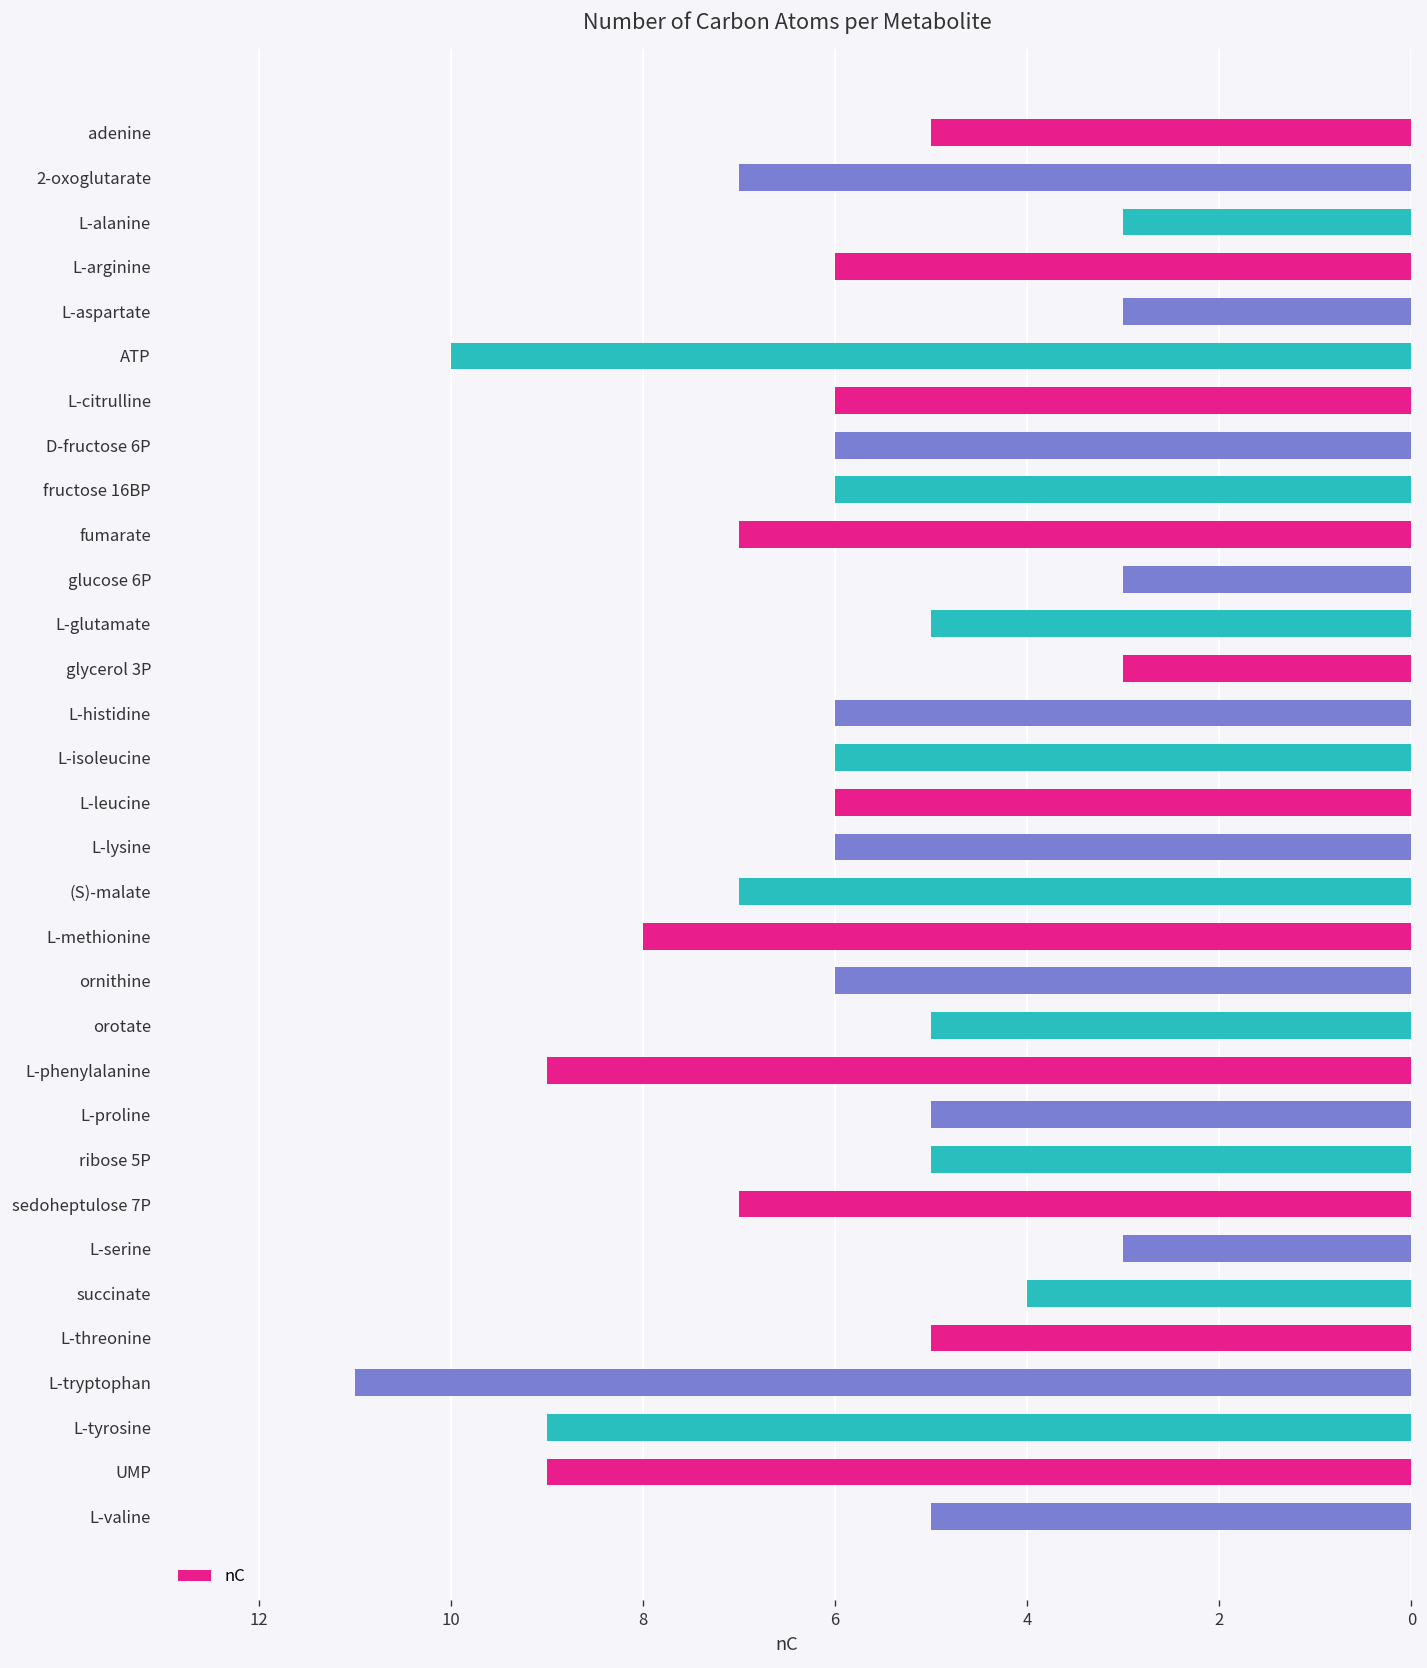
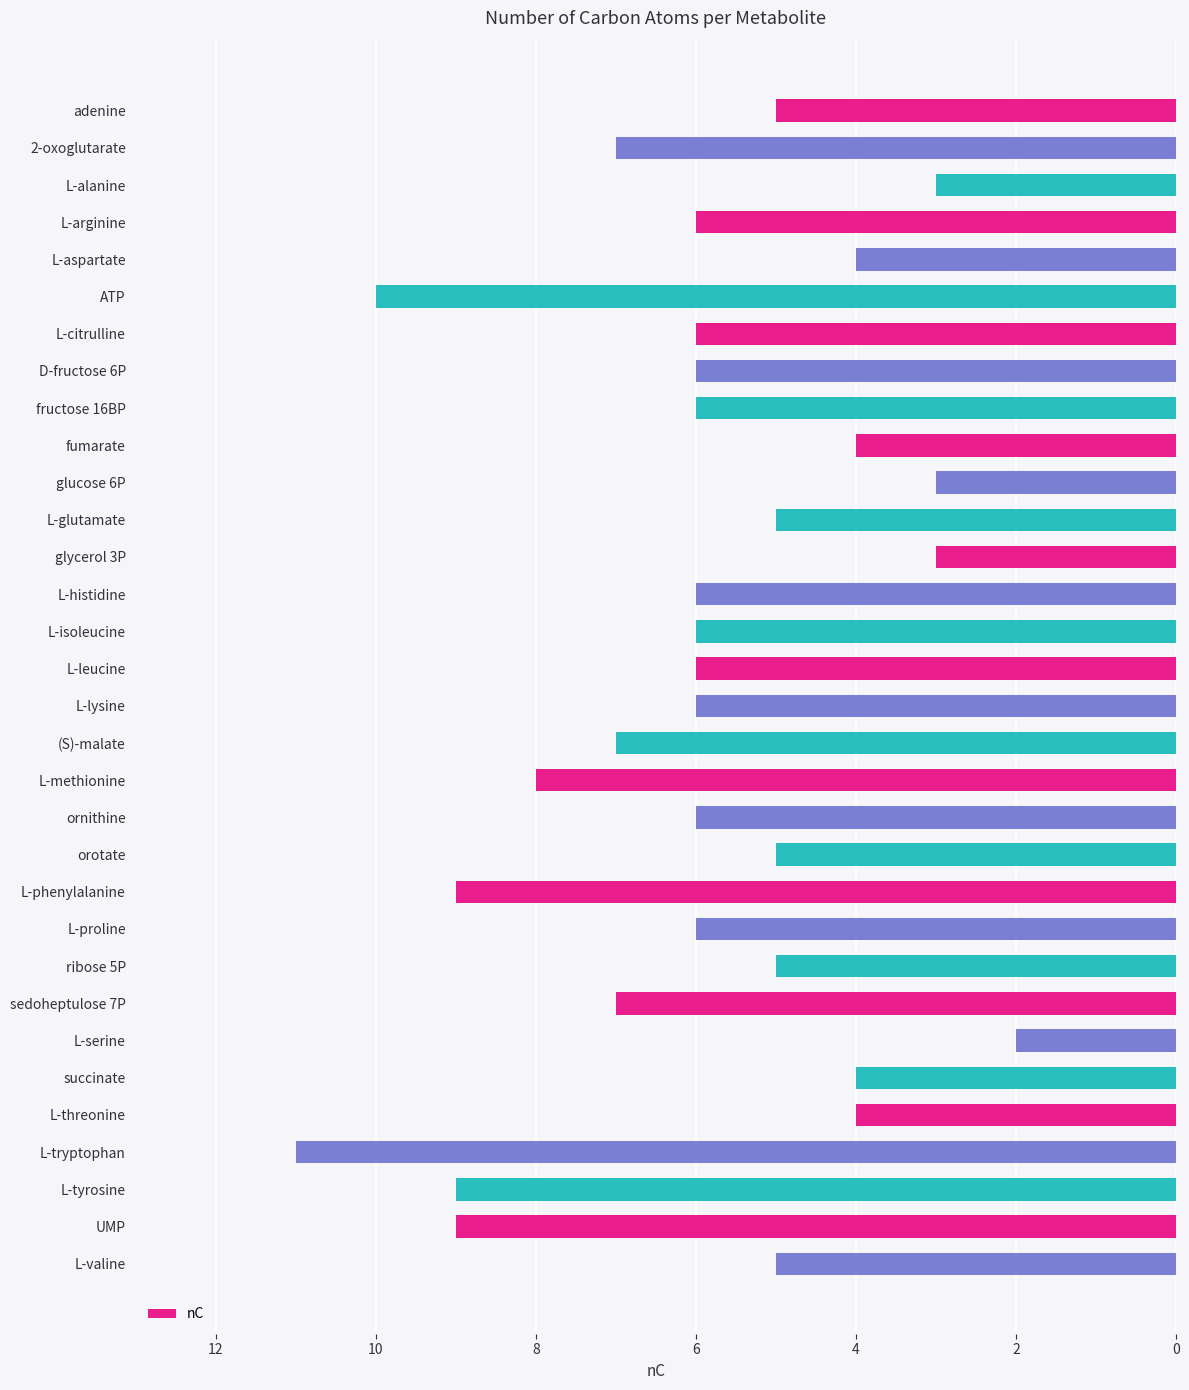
L-aspartate: 3 -> 4
fumarate: 7 -> 4
L-proline: 5 -> 6
L-serine: 3 -> 2
L-threonine: 5 -> 4
